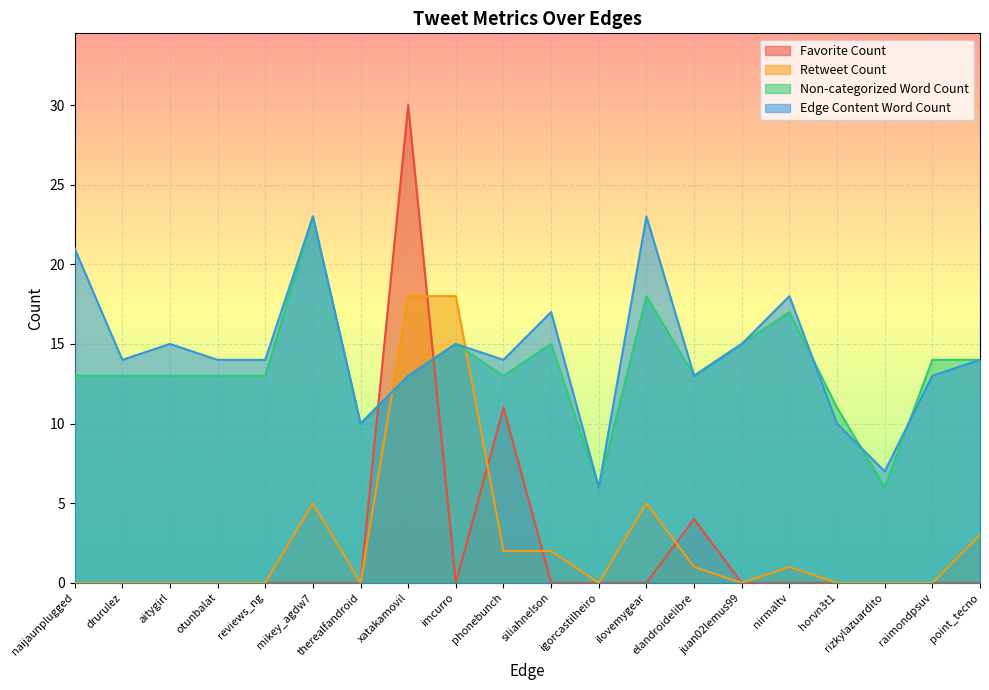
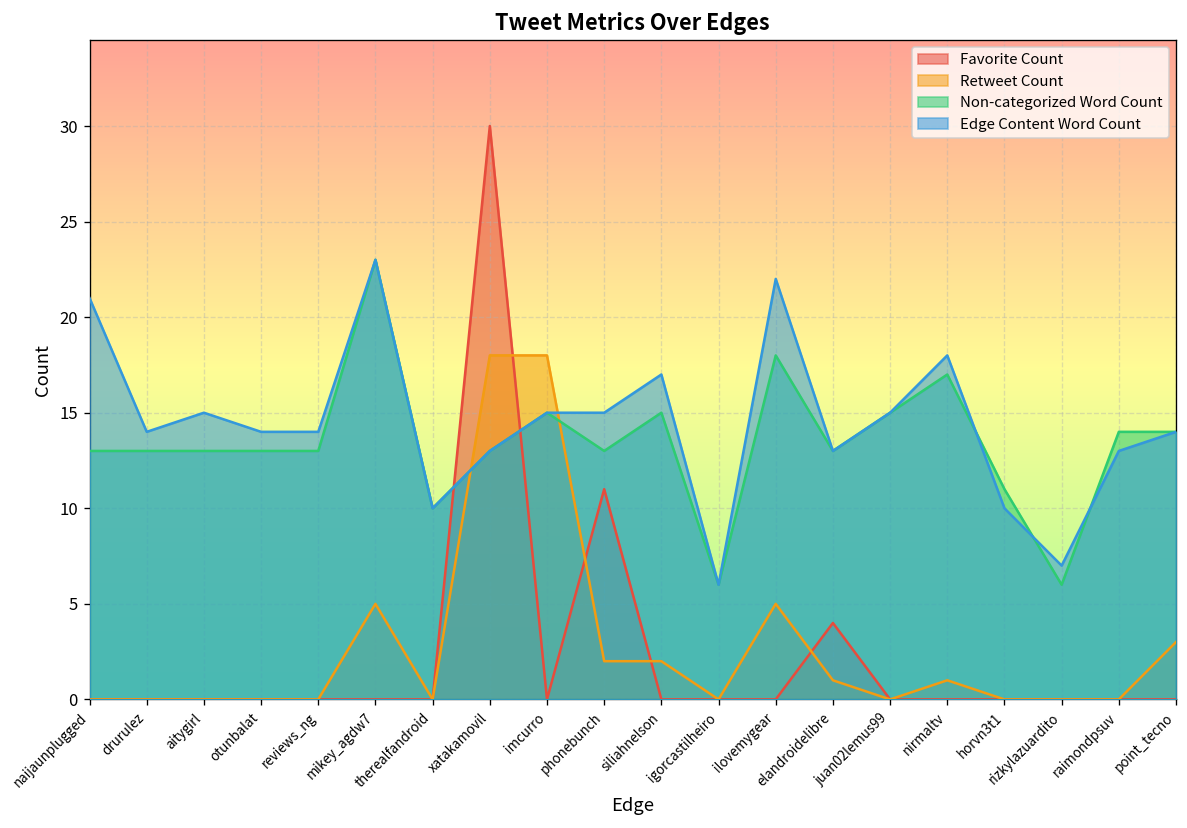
Edge Content Word Count, phonebunch: 14 -> 15
Edge Content Word Count, ilovemygear: 23 -> 22
